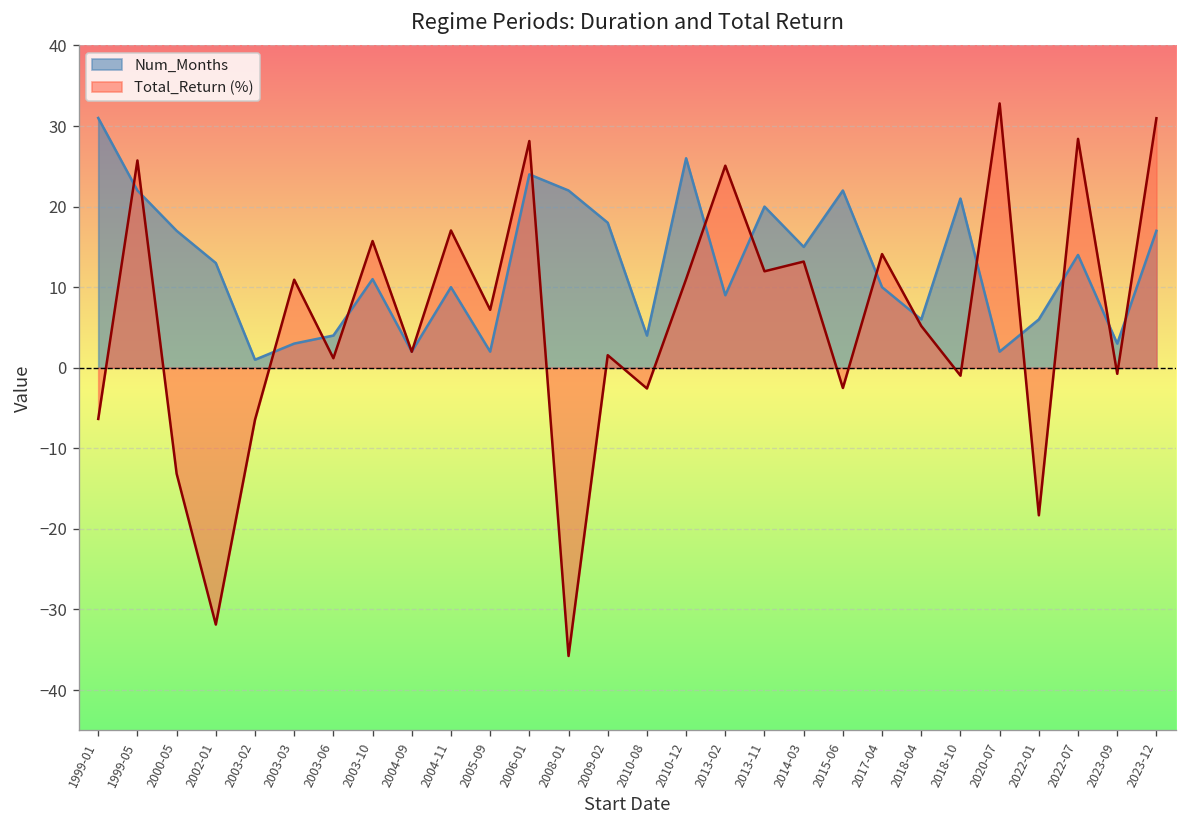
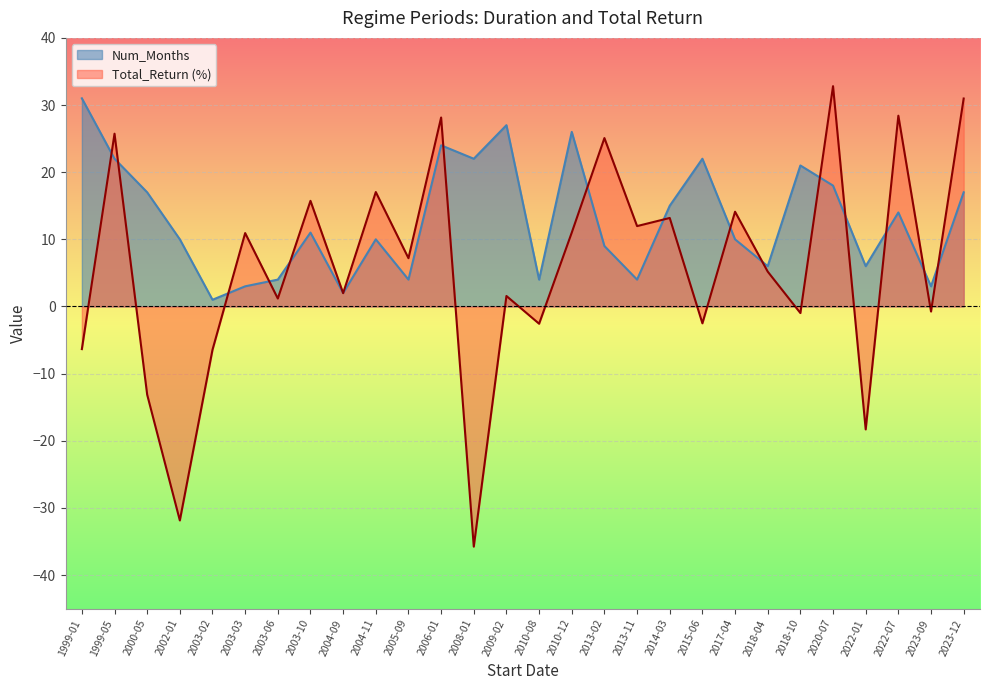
Num_Months, 2002-01: 13 -> 10
Num_Months, 2005-09: 2 -> 4
Num_Months, 2009-02: 18 -> 27
Num_Months, 2013-11: 20 -> 4
Num_Months, 2020-07: 2 -> 18
